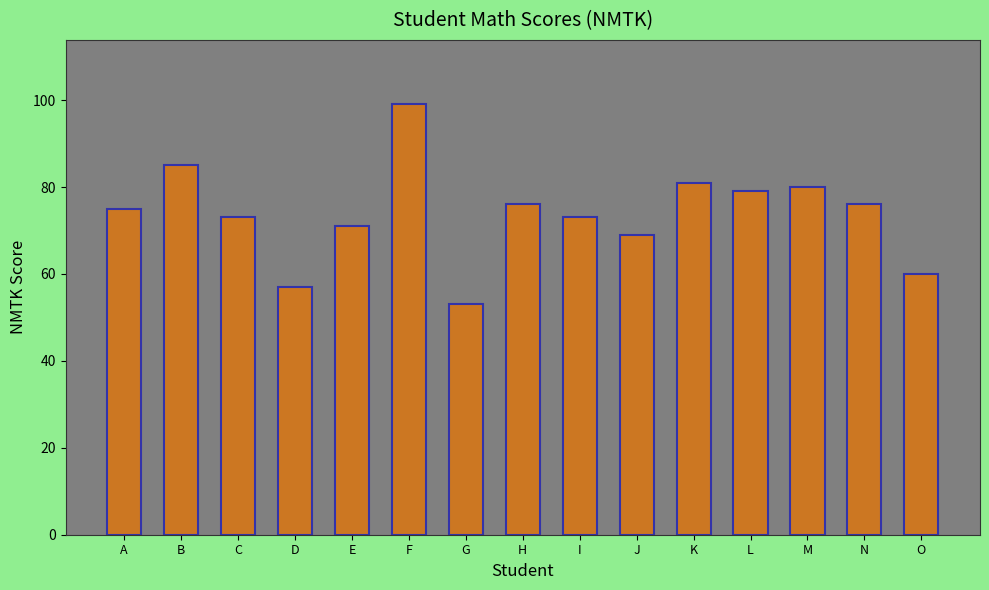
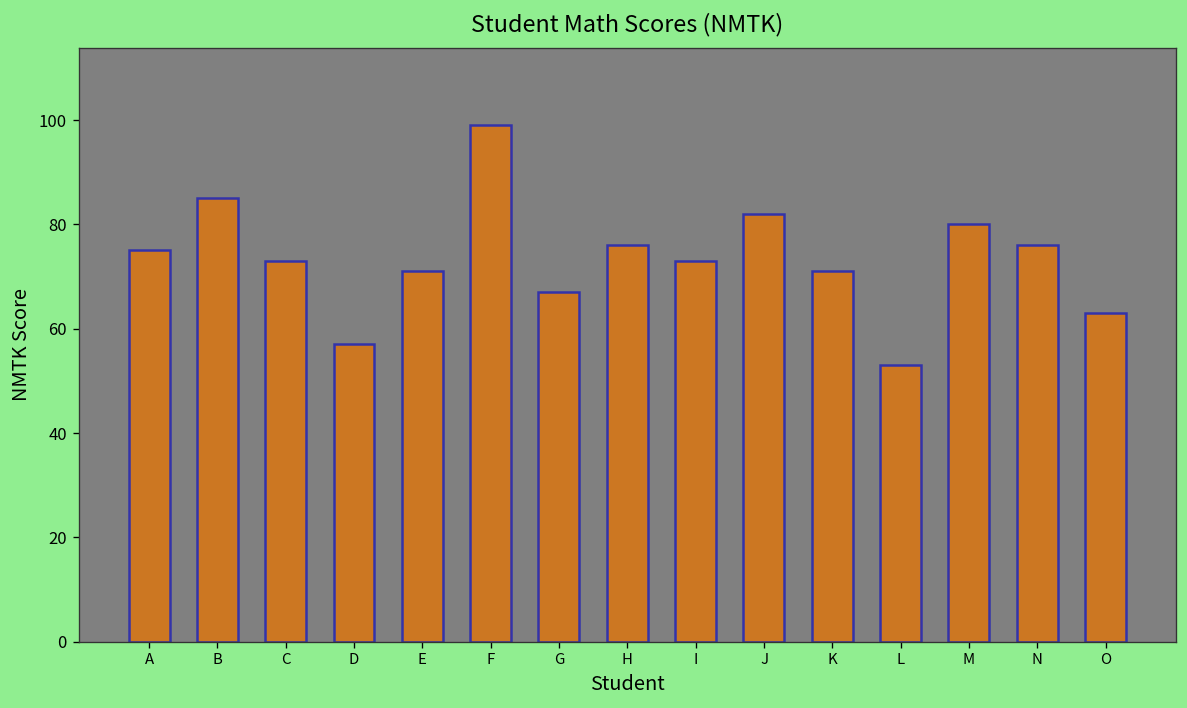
G: 53 -> 67
J: 69 -> 82
K: 81 -> 71
L: 79 -> 53
O: 60 -> 63
